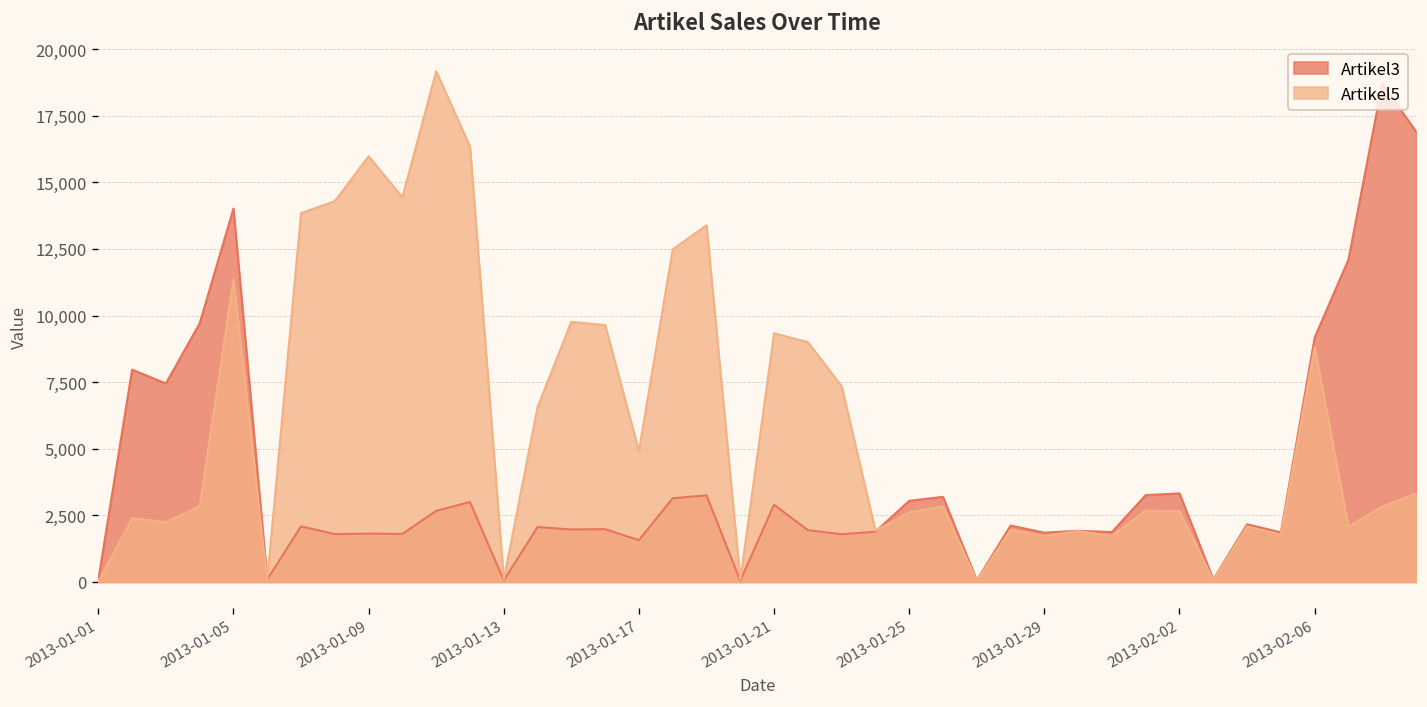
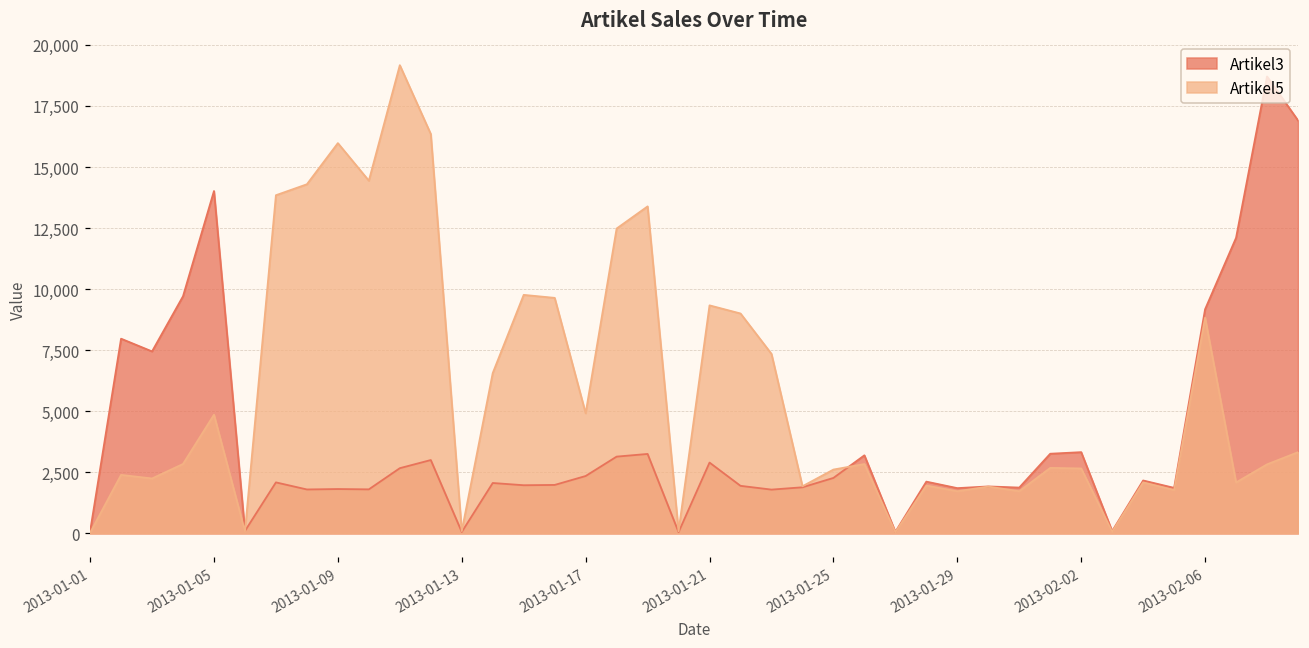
Artikel5, 2013-01-05: 11,300 -> 4,900
Artikel3, 2013-01-17: 1,600 -> 2,300
Artikel3, 2013-01-25: 3,000 -> 2,300
